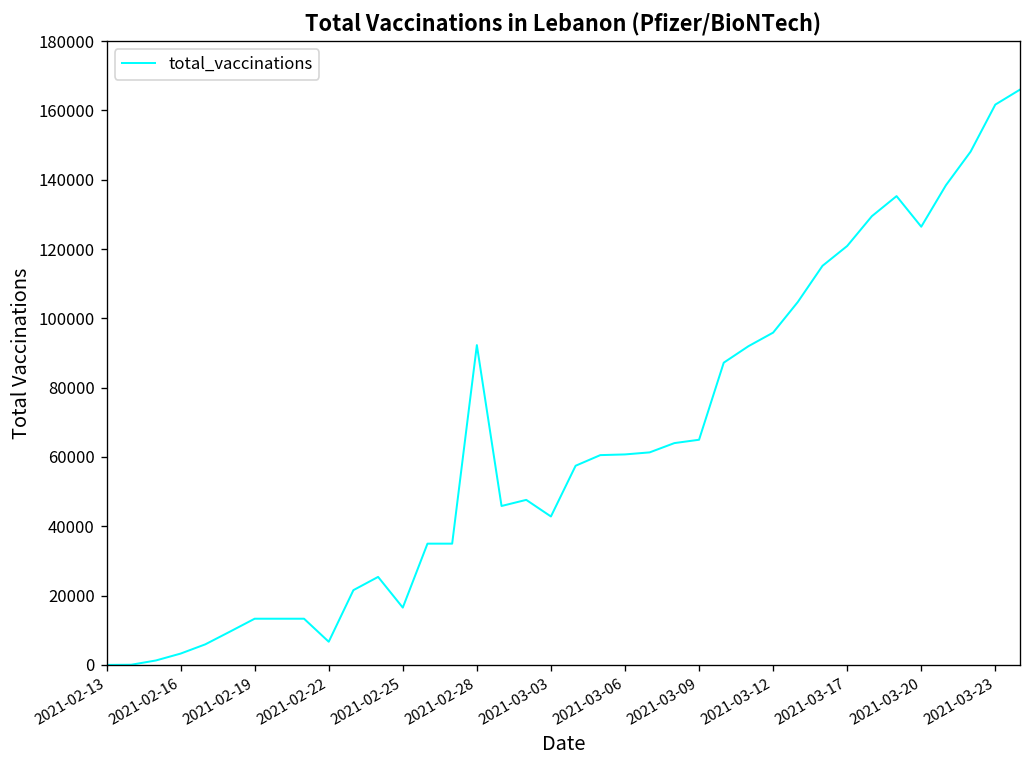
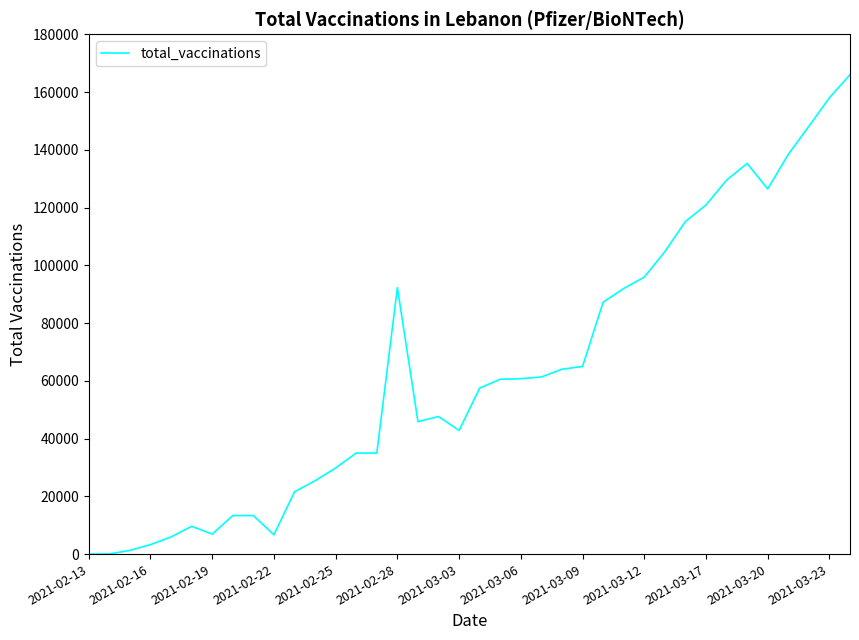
2021-02-19: 13000 -> 7000
2021-02-25: 17000 -> 30000
2021-03-23: 162000 -> 158000
